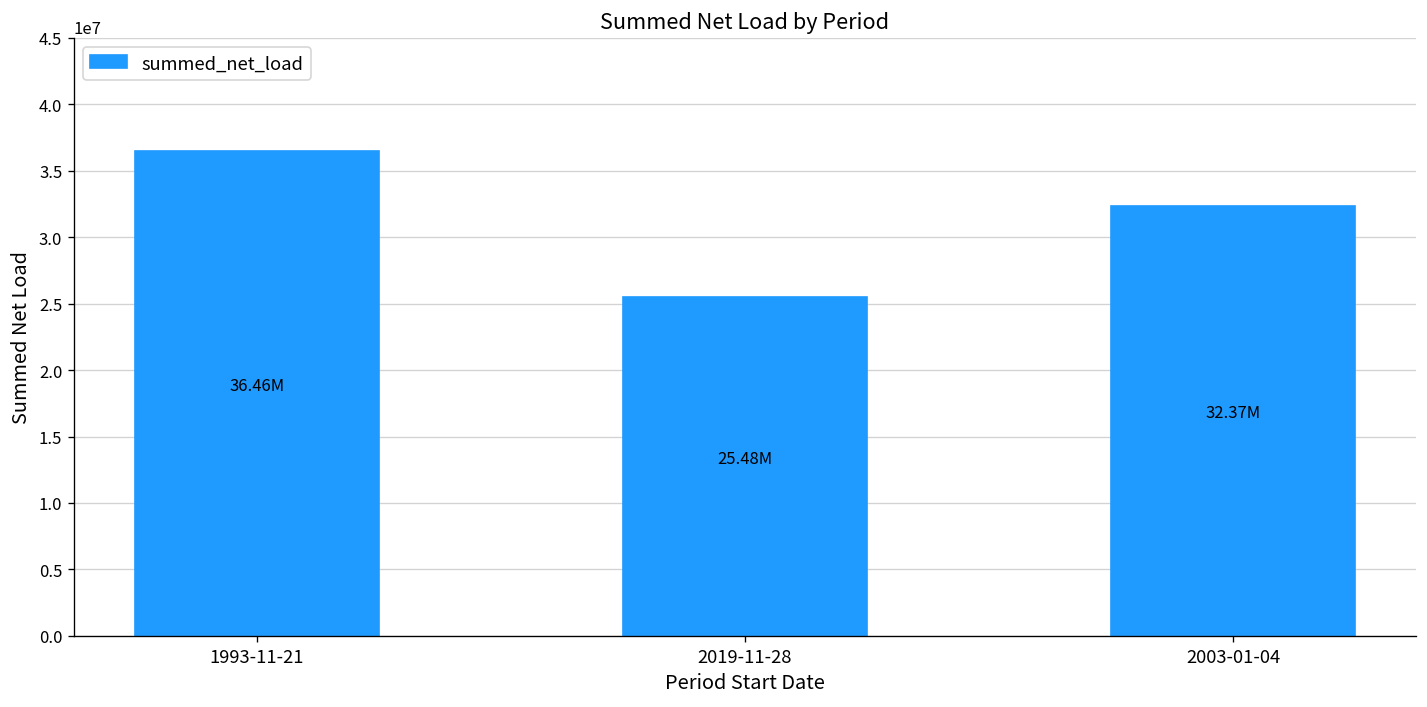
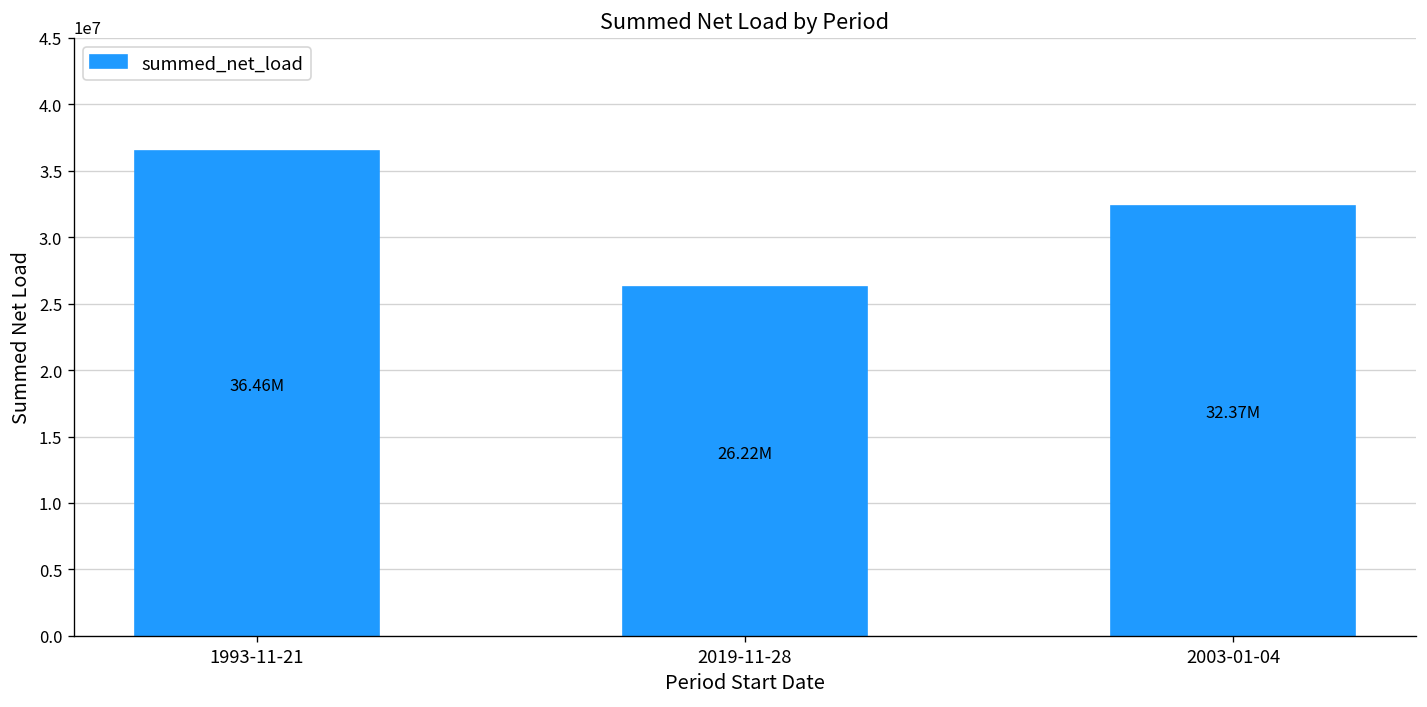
2019-11-28: 25.48M -> 26.22M
